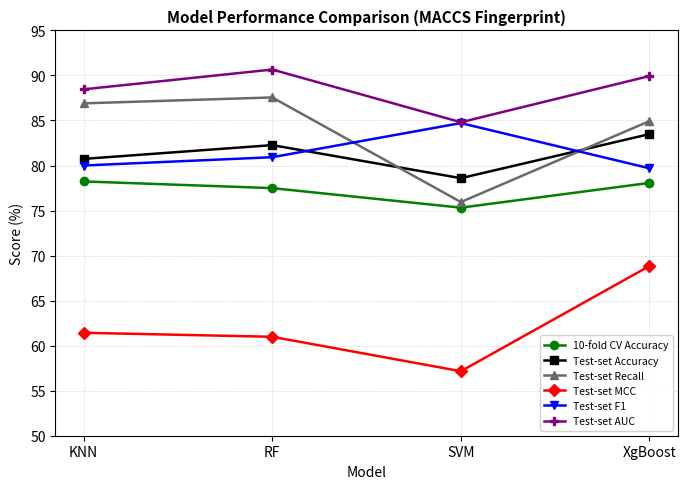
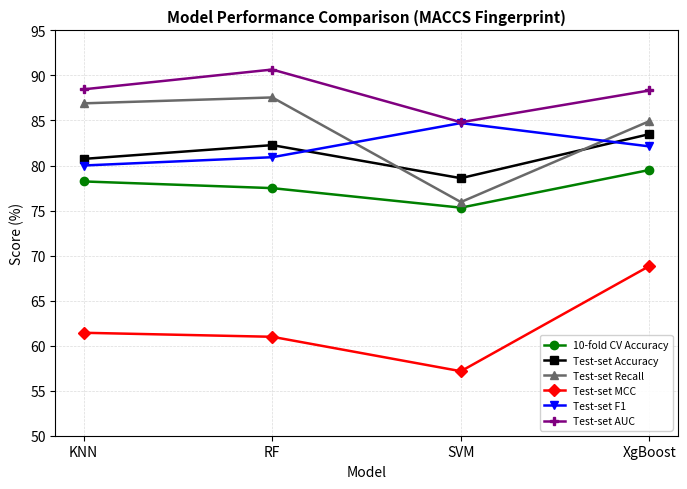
10-fold CV Accuracy, XgBoost: 78 -> 80
Test-set F1, XgBoost: 80 -> 82
Test-set AUC, XgBoost: 90 -> 88
